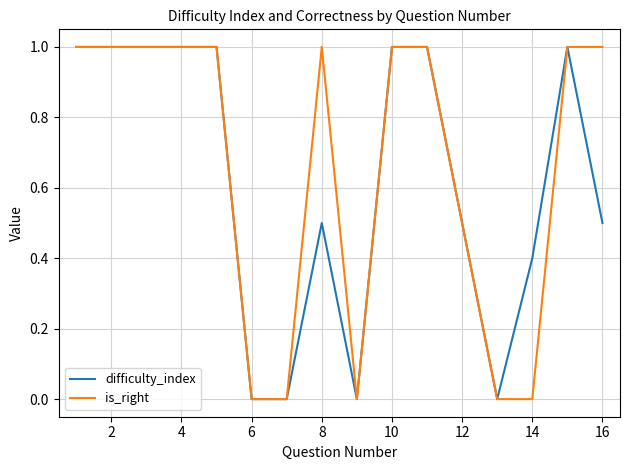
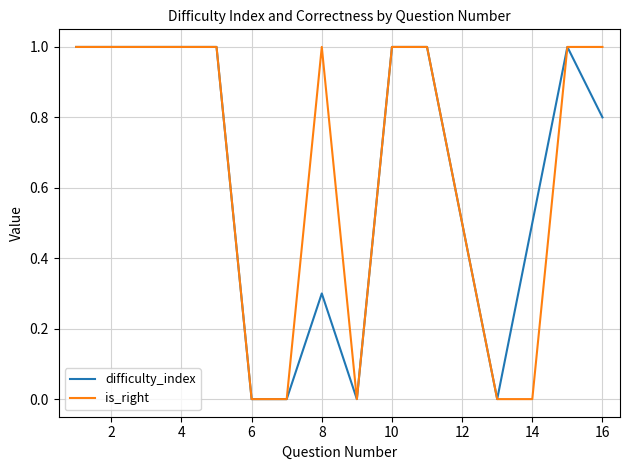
difficulty_index, 8: 0.5 -> 0.3
difficulty_index, 14: 0.4 -> 0.5
difficulty_index, 16: 0.5 -> 0.8
